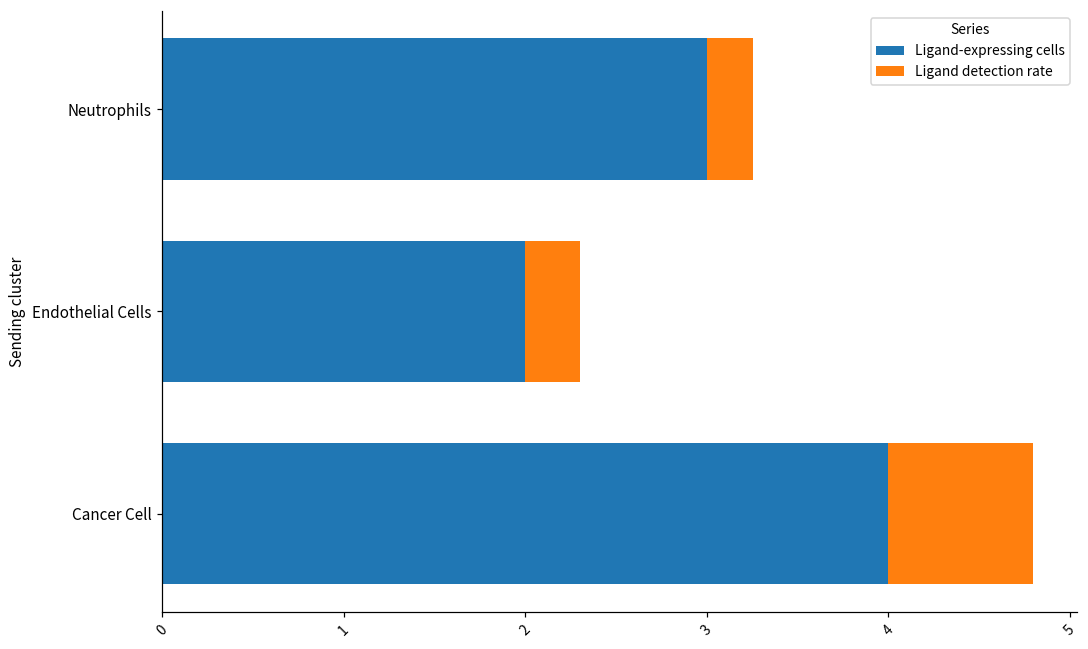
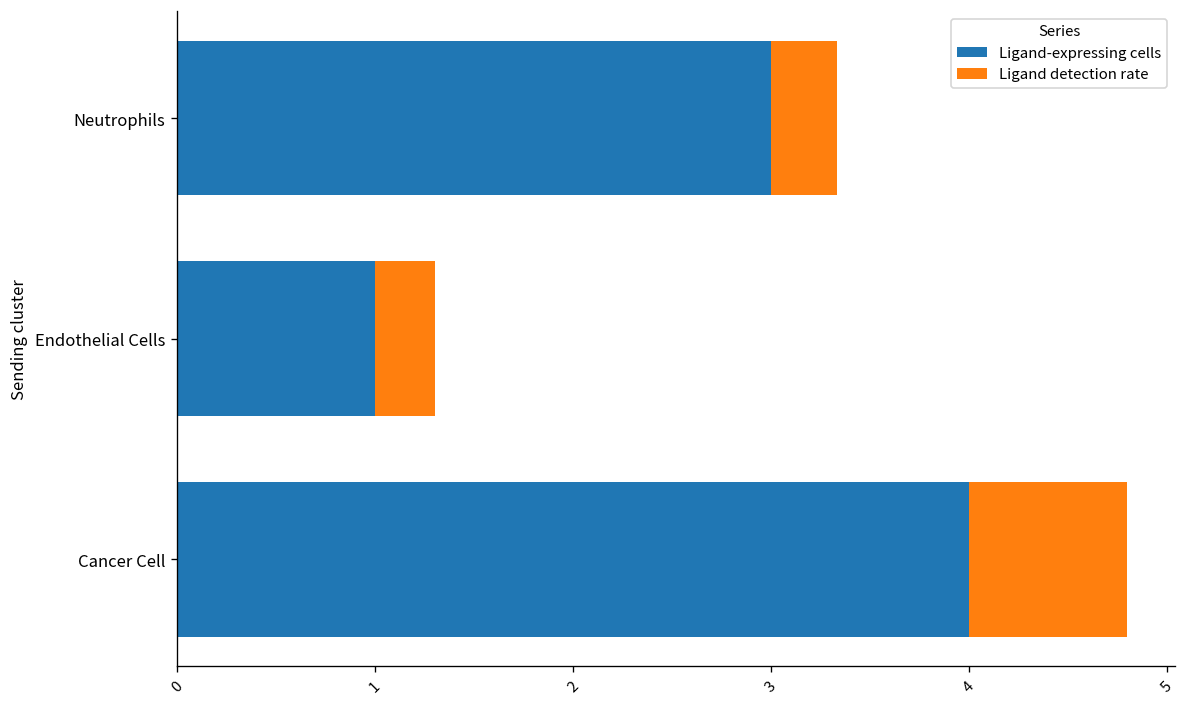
Ligand detection rate, Neutrophils: 0.26 -> 0.33
Ligand-expressing cells, Endothelial Cells: 2 -> 1
